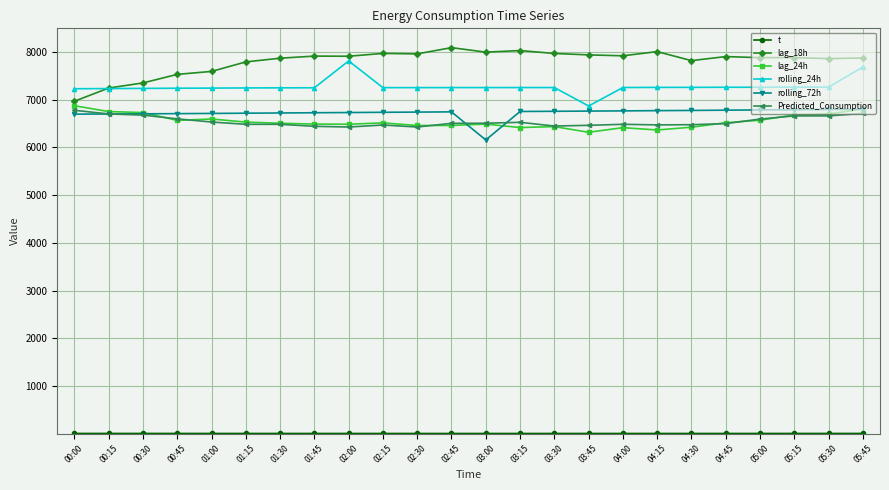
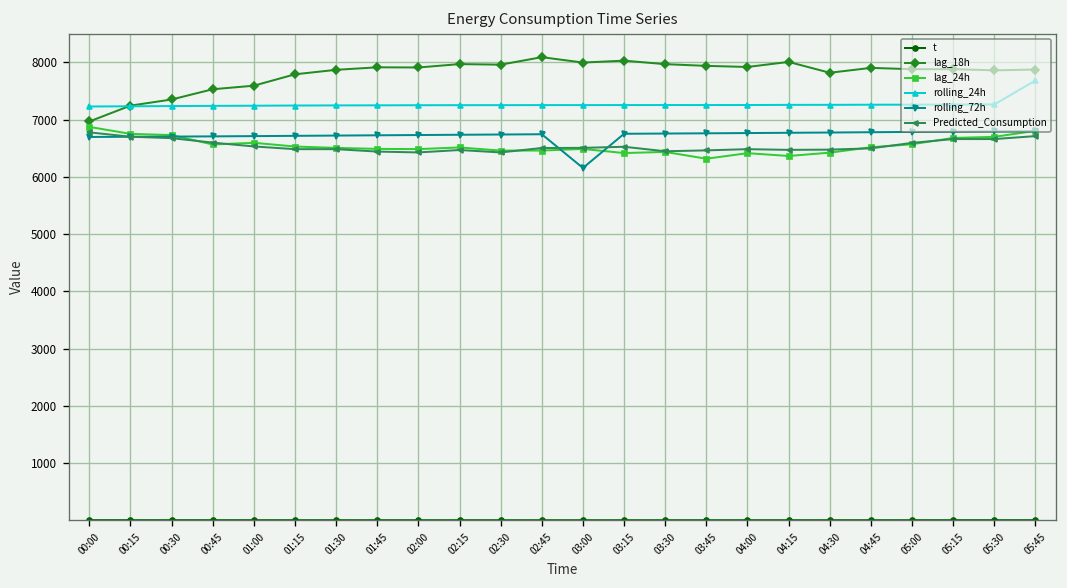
rolling_24h, 02:00: 7800 -> 7300
rolling_24h, 03:45: 6900 -> 7300
